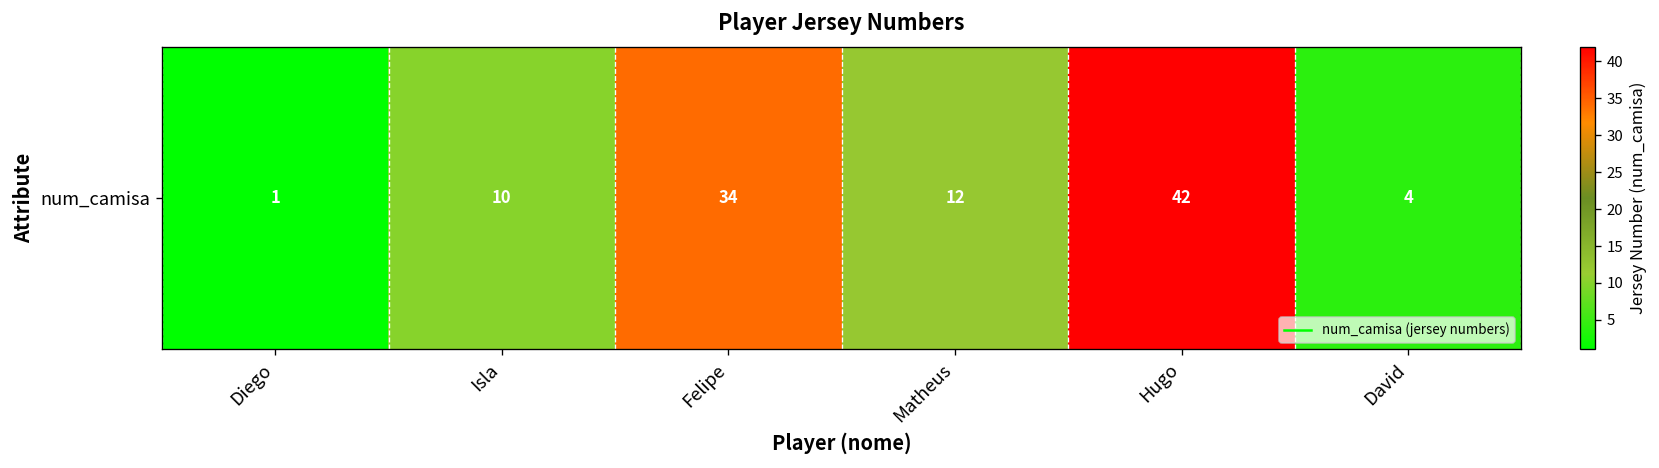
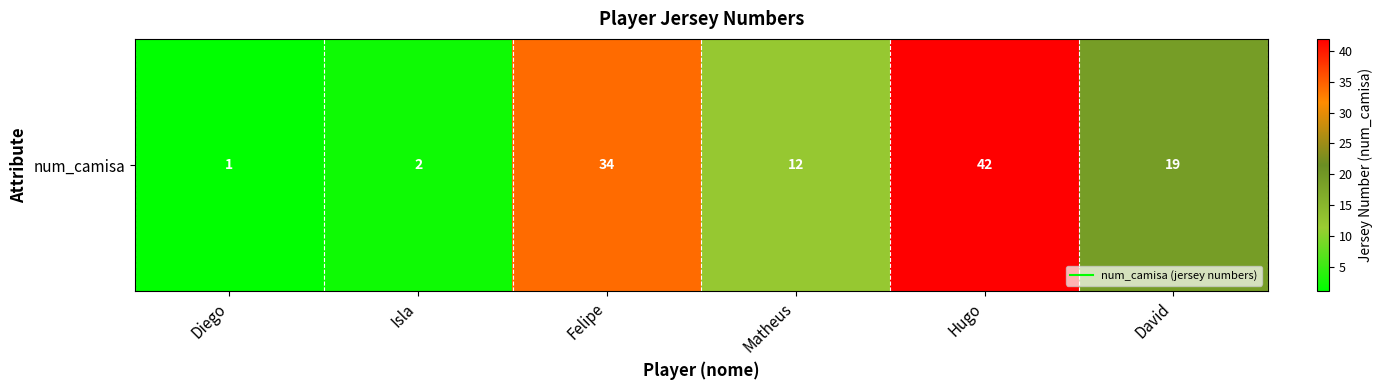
num_camisa, Isla: 10 -> 2
num_camisa, David: 4 -> 19
